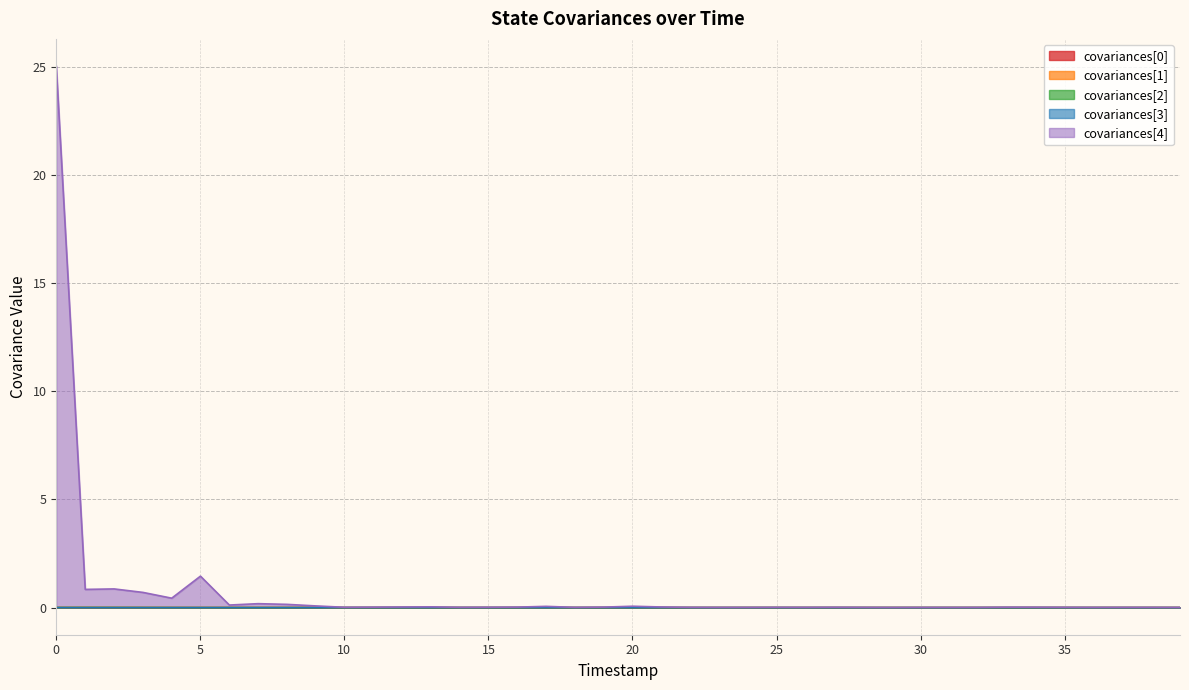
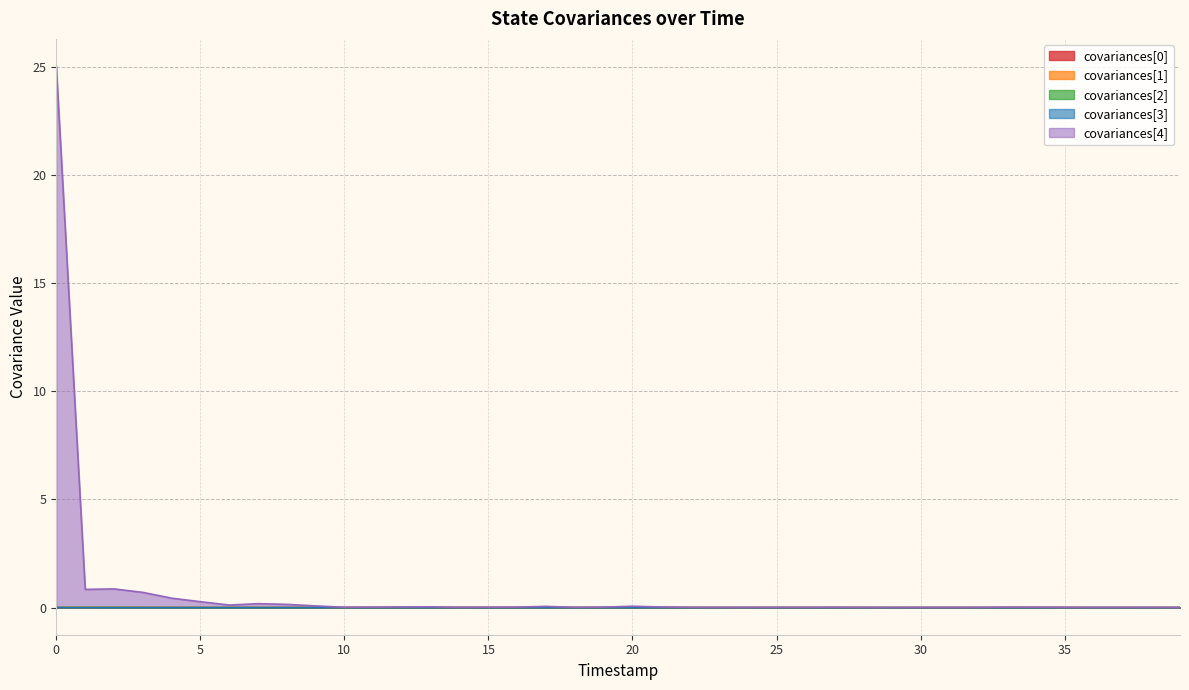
covariances[4], 5: 1.5 -> 0.3
